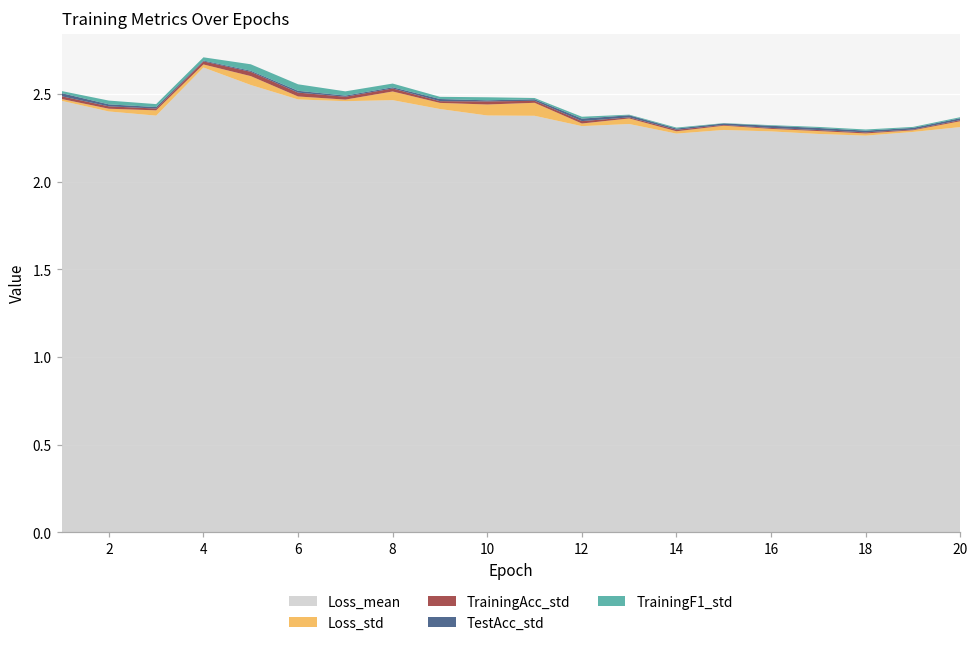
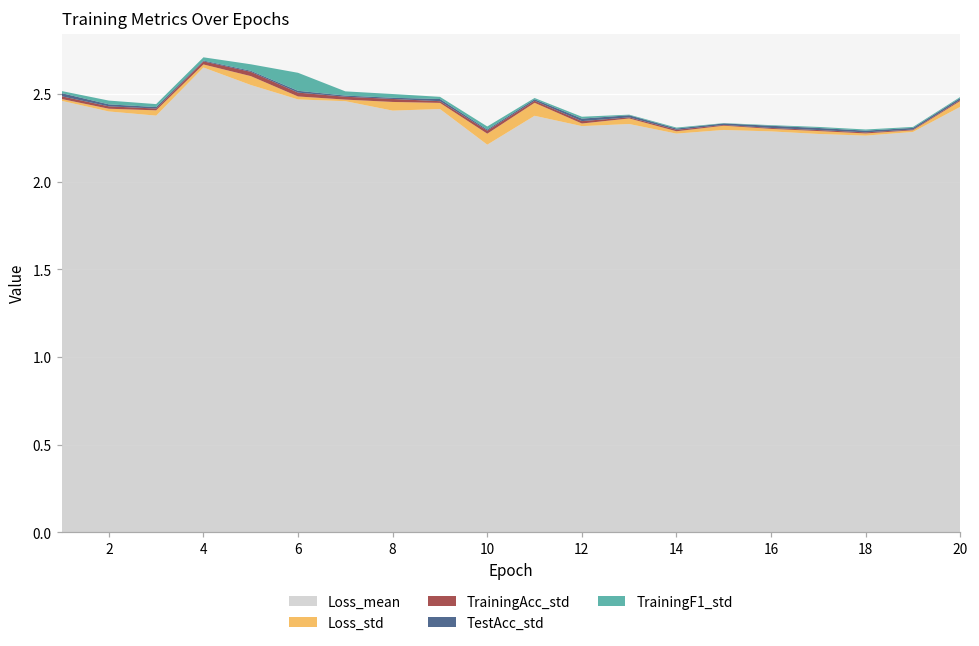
TrainingF1_std, 6: 0.04 -> 0.10
Loss_mean, 8: 2.46 -> 2.40
Loss_mean, 10: 2.38 -> 2.21
Loss_mean, 20: 2.31 -> 2.43
